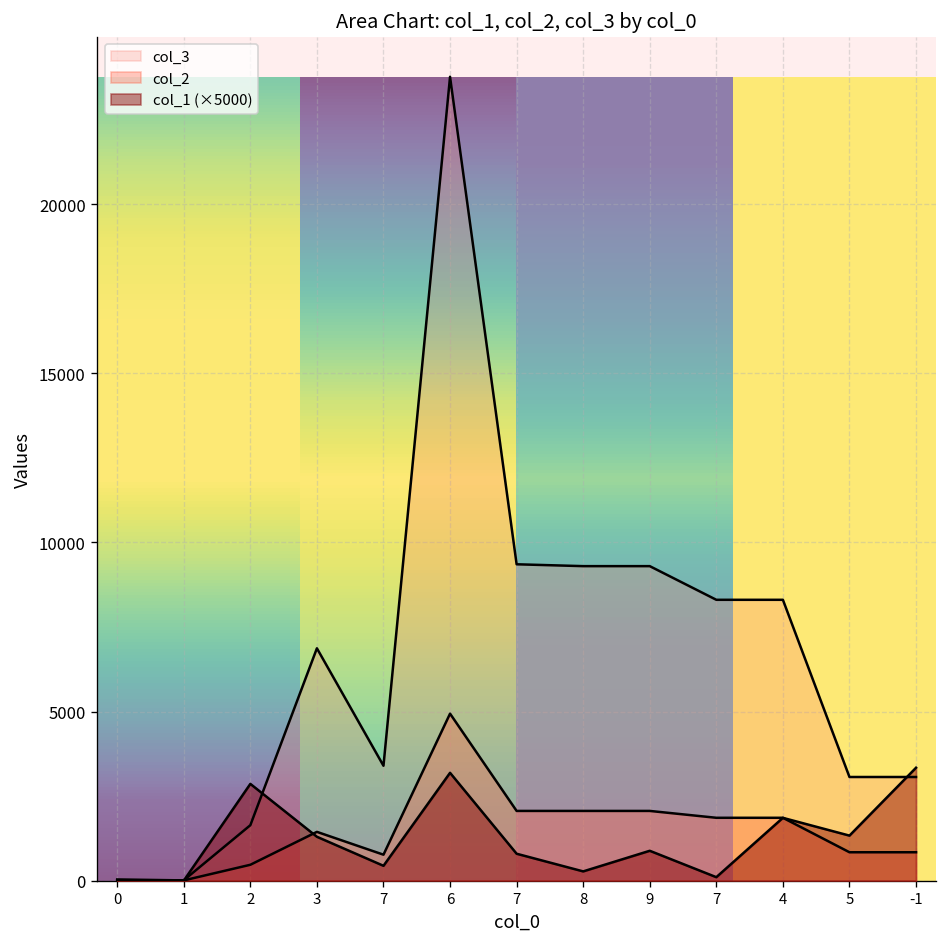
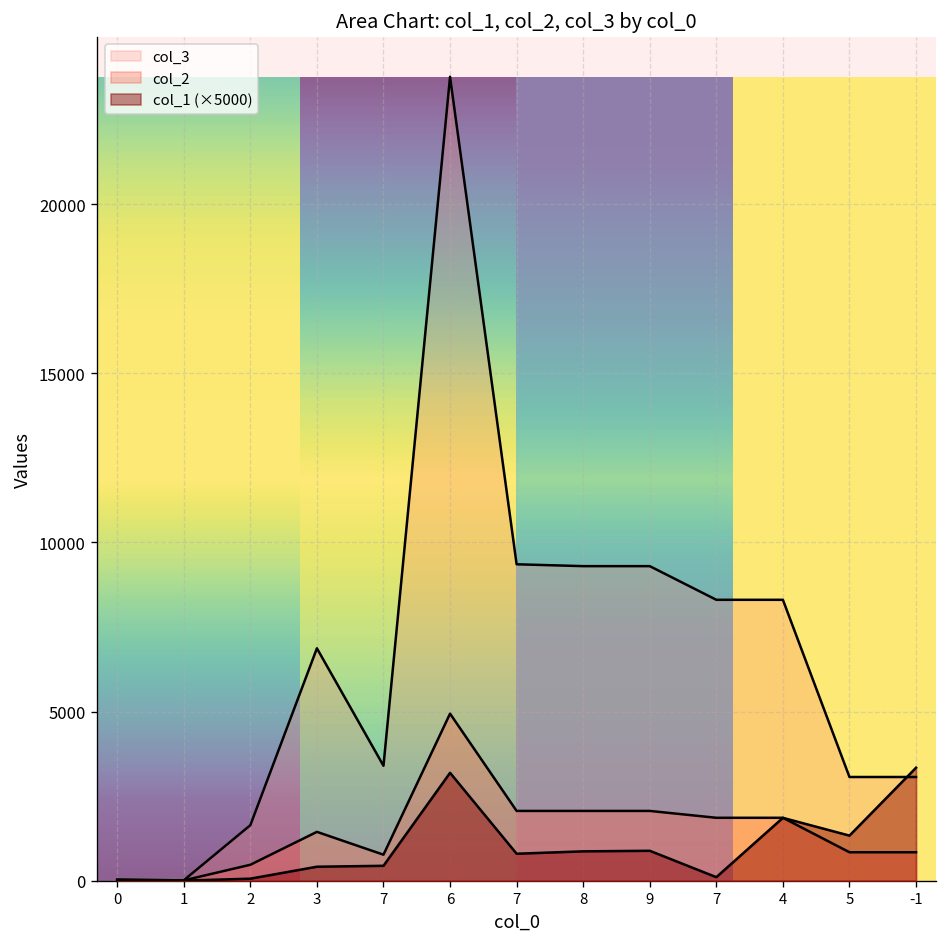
col_1 (×5000), 2: 2900 -> 100
col_1 (×5000), 3: 1300 -> 400
col_1 (×5000), 8: 300 -> 900
